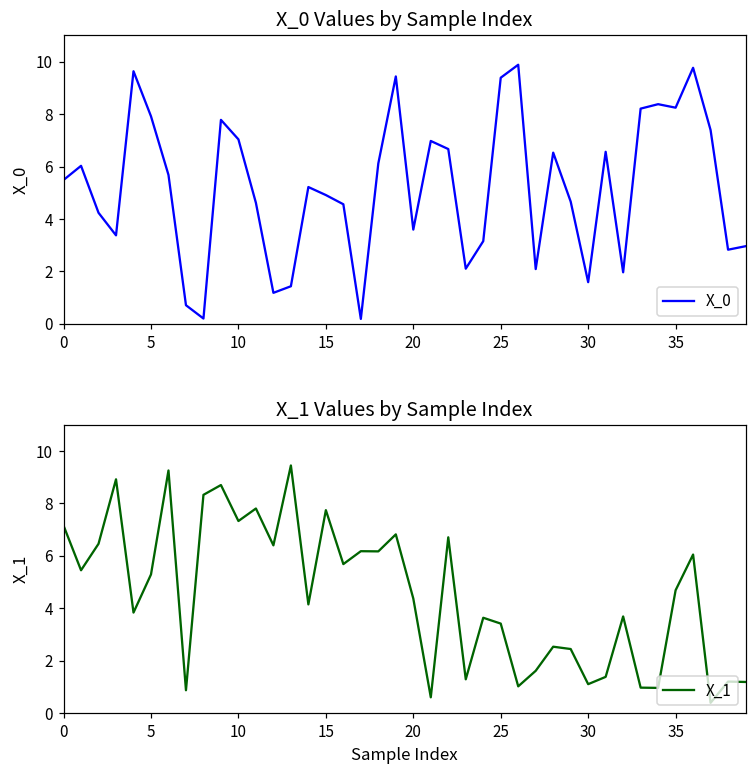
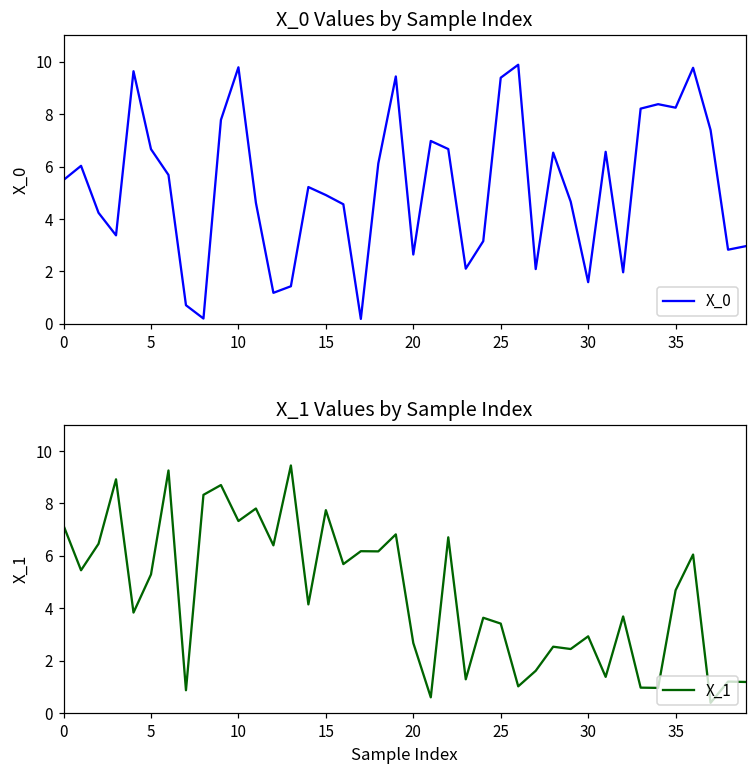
X_0 Values by Sample Index, 5: 7.9 -> 6.7
X_0 Values by Sample Index, 10: 7.0 -> 9.8
X_0 Values by Sample Index, 20: 3.6 -> 2.6
X_1 Values by Sample Index, 20: 4.4 -> 2.7
X_1 Values by Sample Index, 30: 1.1 -> 2.9
